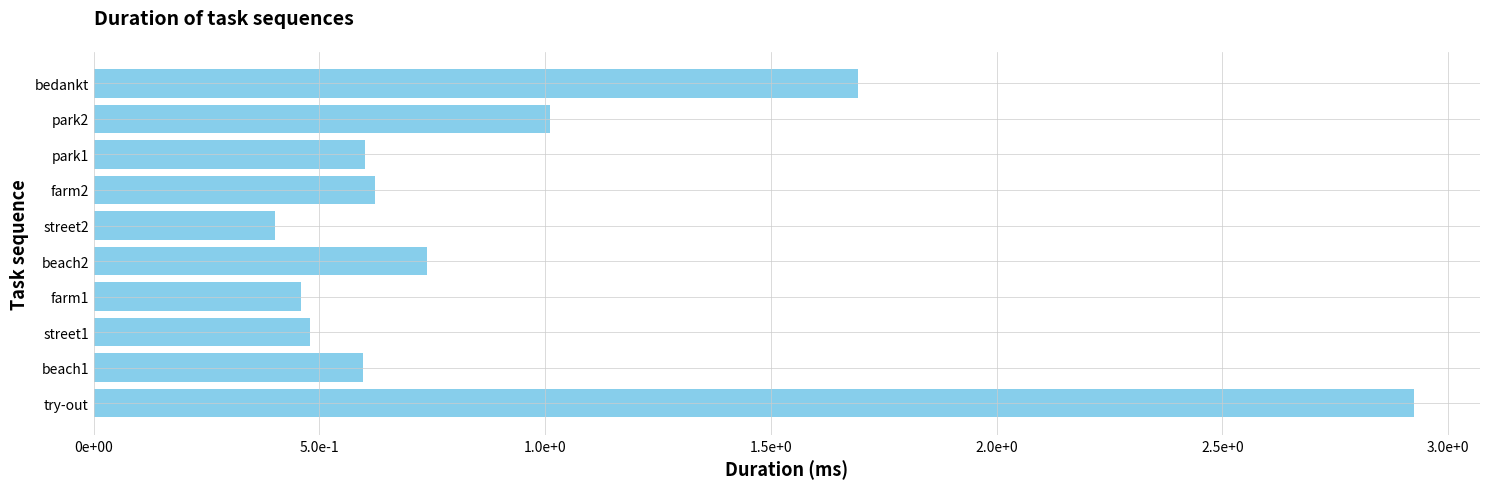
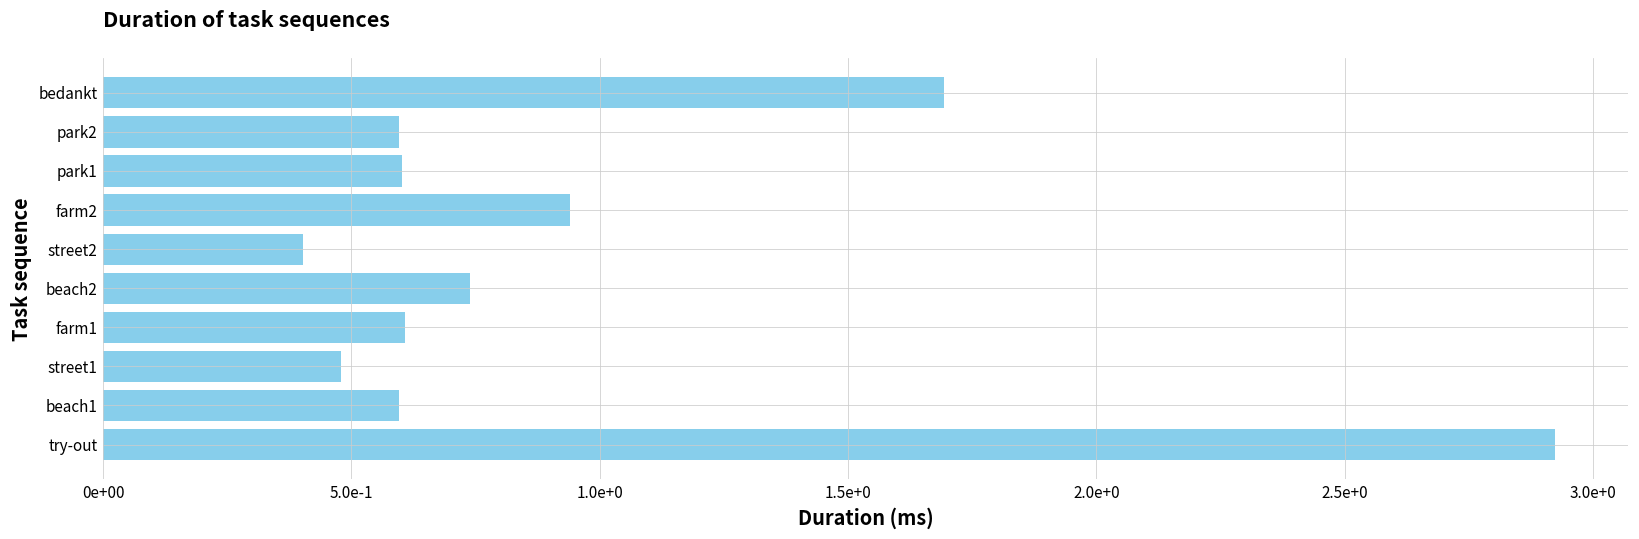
park2: 1.01 -> 0.60
farm2: 0.62 -> 0.94
farm1: 0.46 -> 0.61
